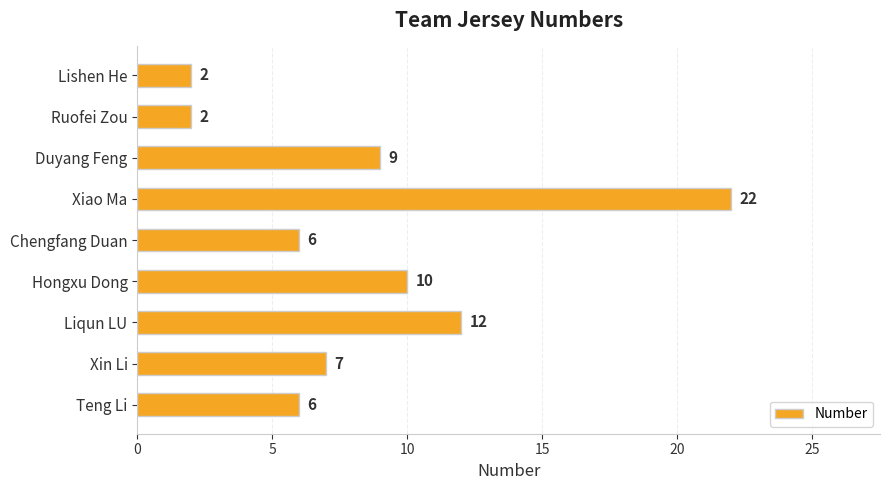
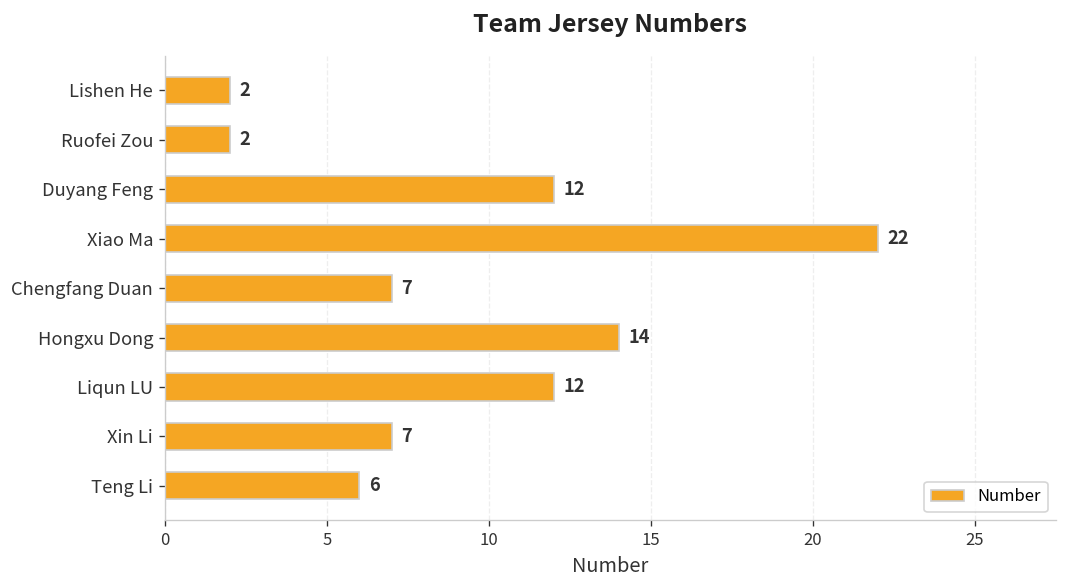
Duyang Feng: 9 -> 12
Chengfang Duan: 6 -> 7
Hongxu Dong: 10 -> 14
